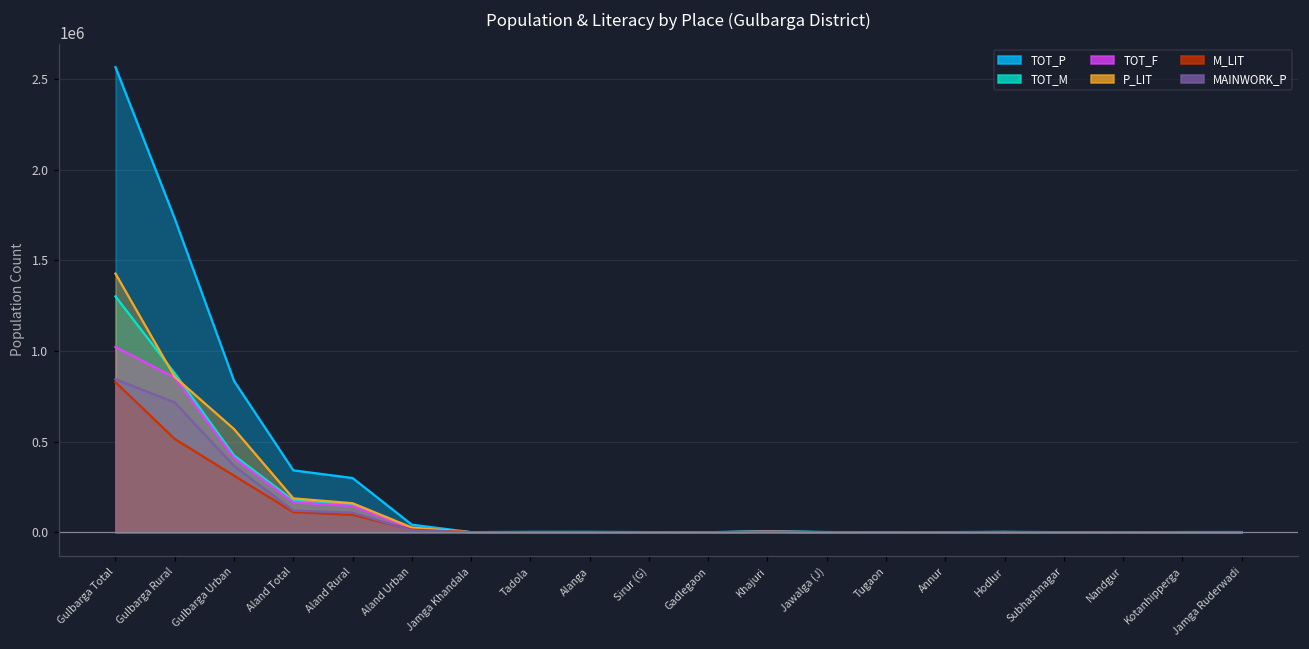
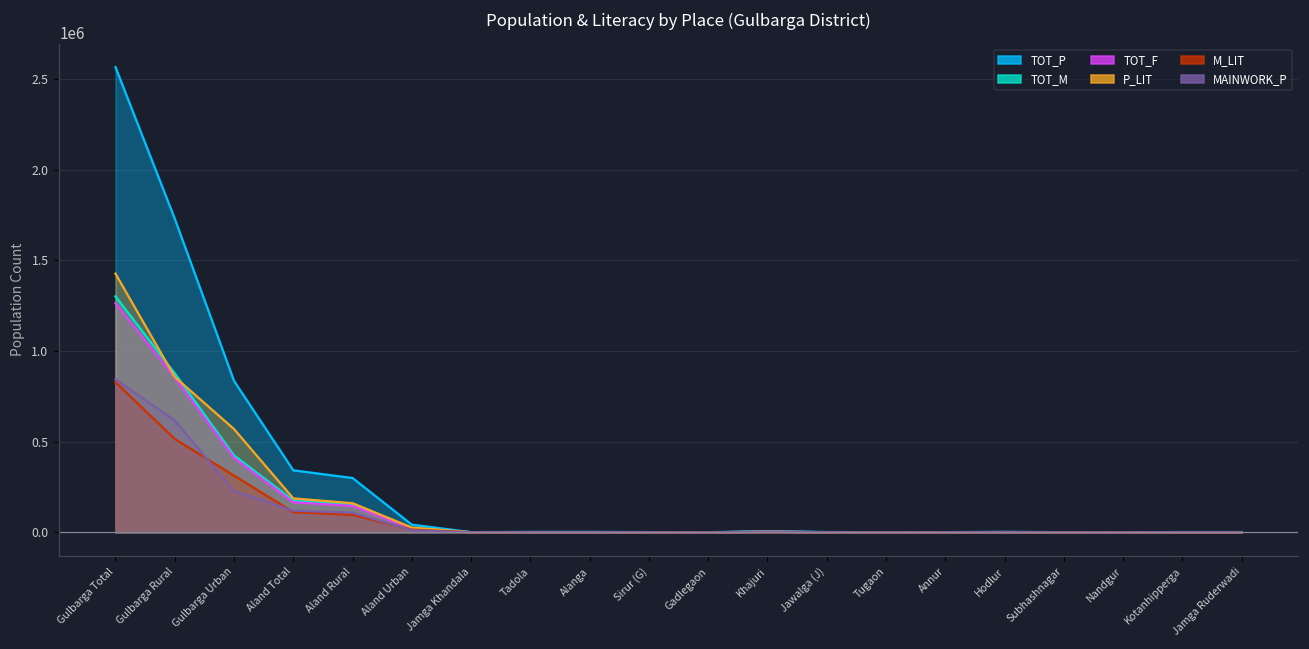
TOT_F, Gulbarga Total: 1020000 -> 1260000
MAINWORK_P, Gulbarga Rural: 720000 -> 620000
MAINWORK_P, Gulbarga Urban: 370000 -> 230000
